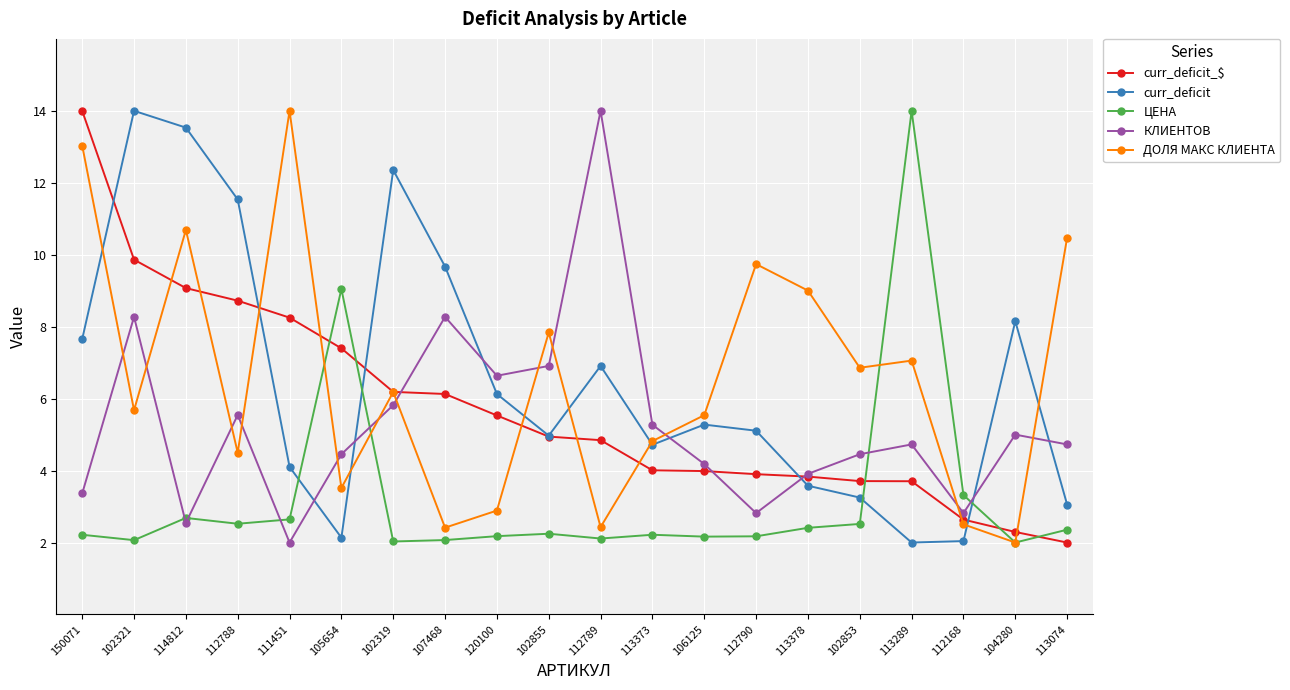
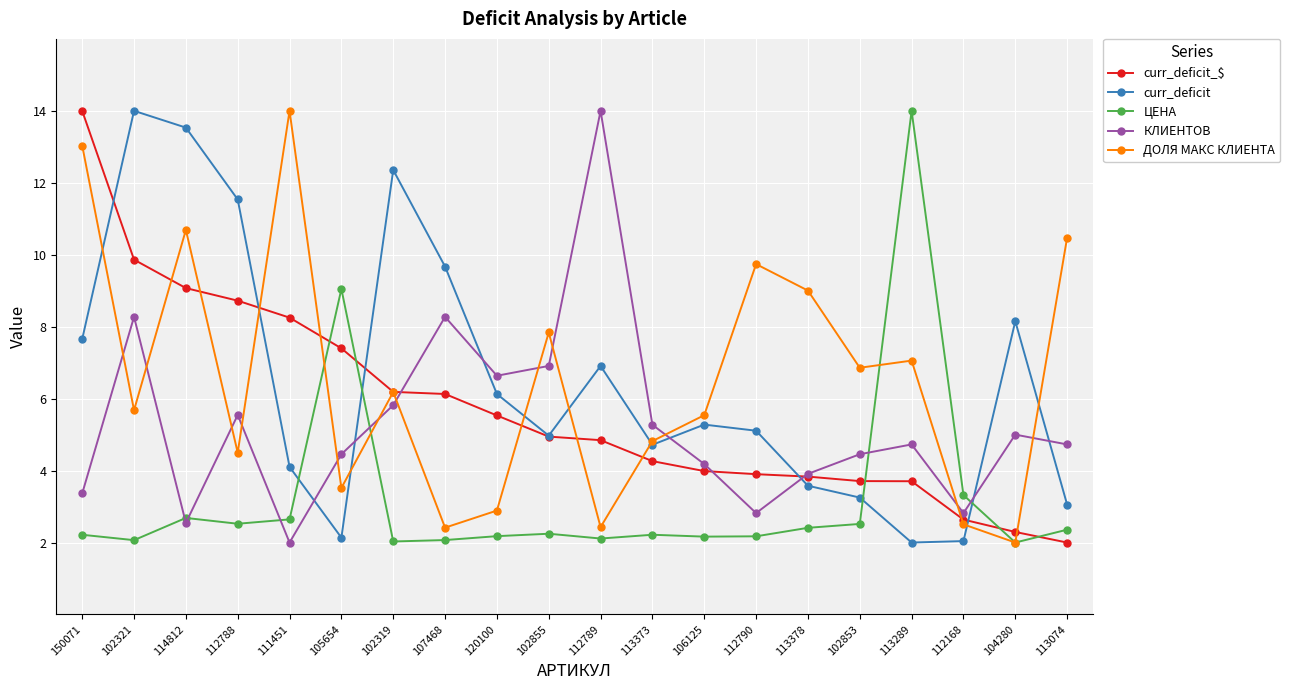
curr_deficit_$, 113373: 4.0 -> 4.3
